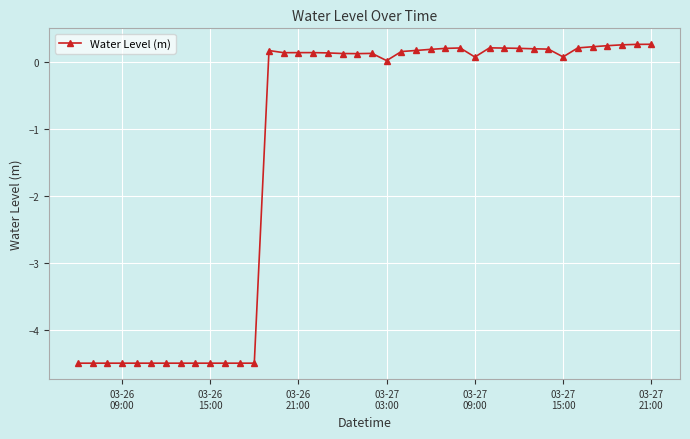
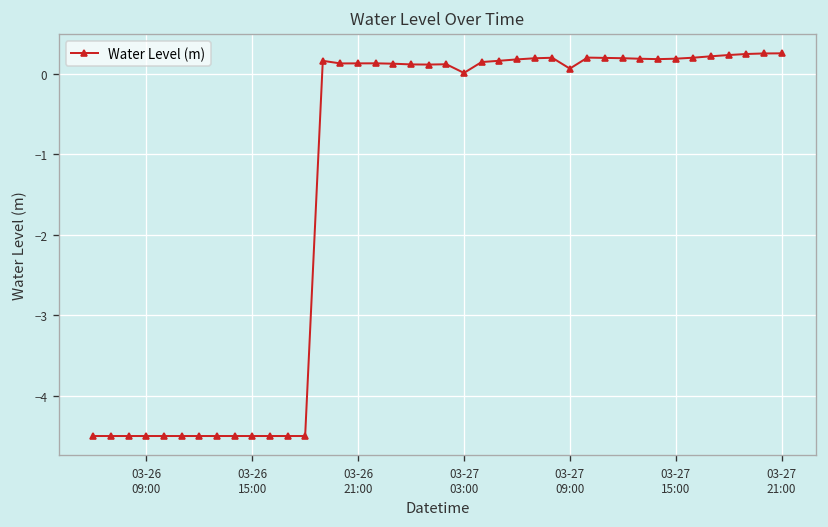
03-27 15:00: 0.1 -> 0.2
